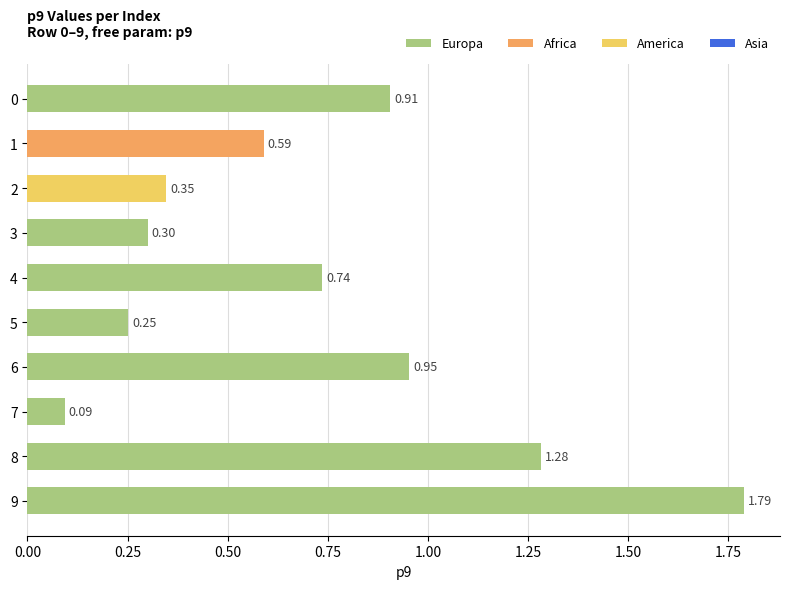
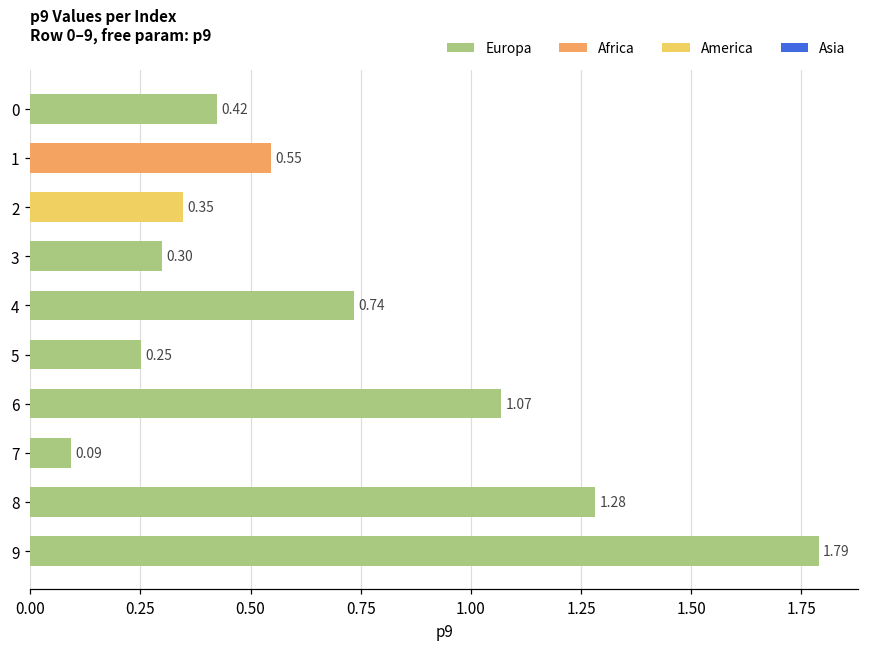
0: 0.91 -> 0.42
1: 0.59 -> 0.55
6: 0.95 -> 1.07
